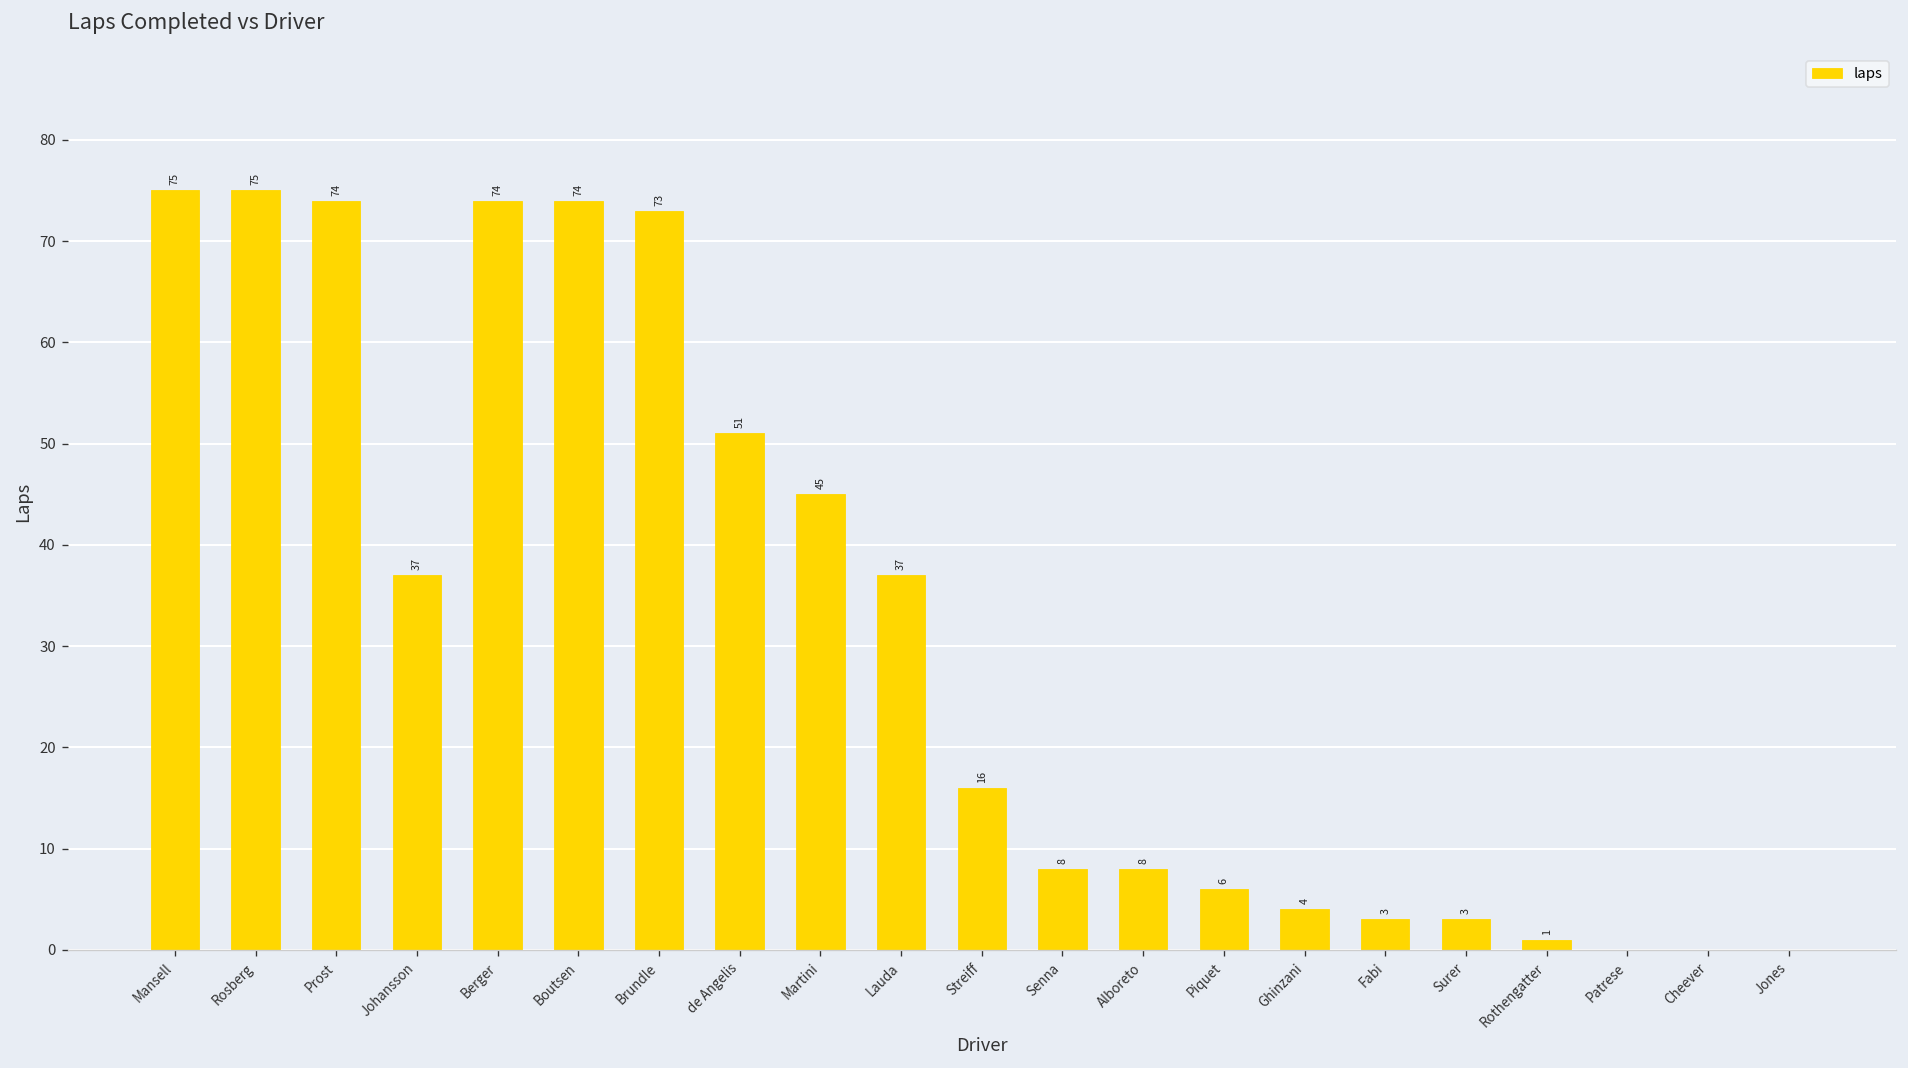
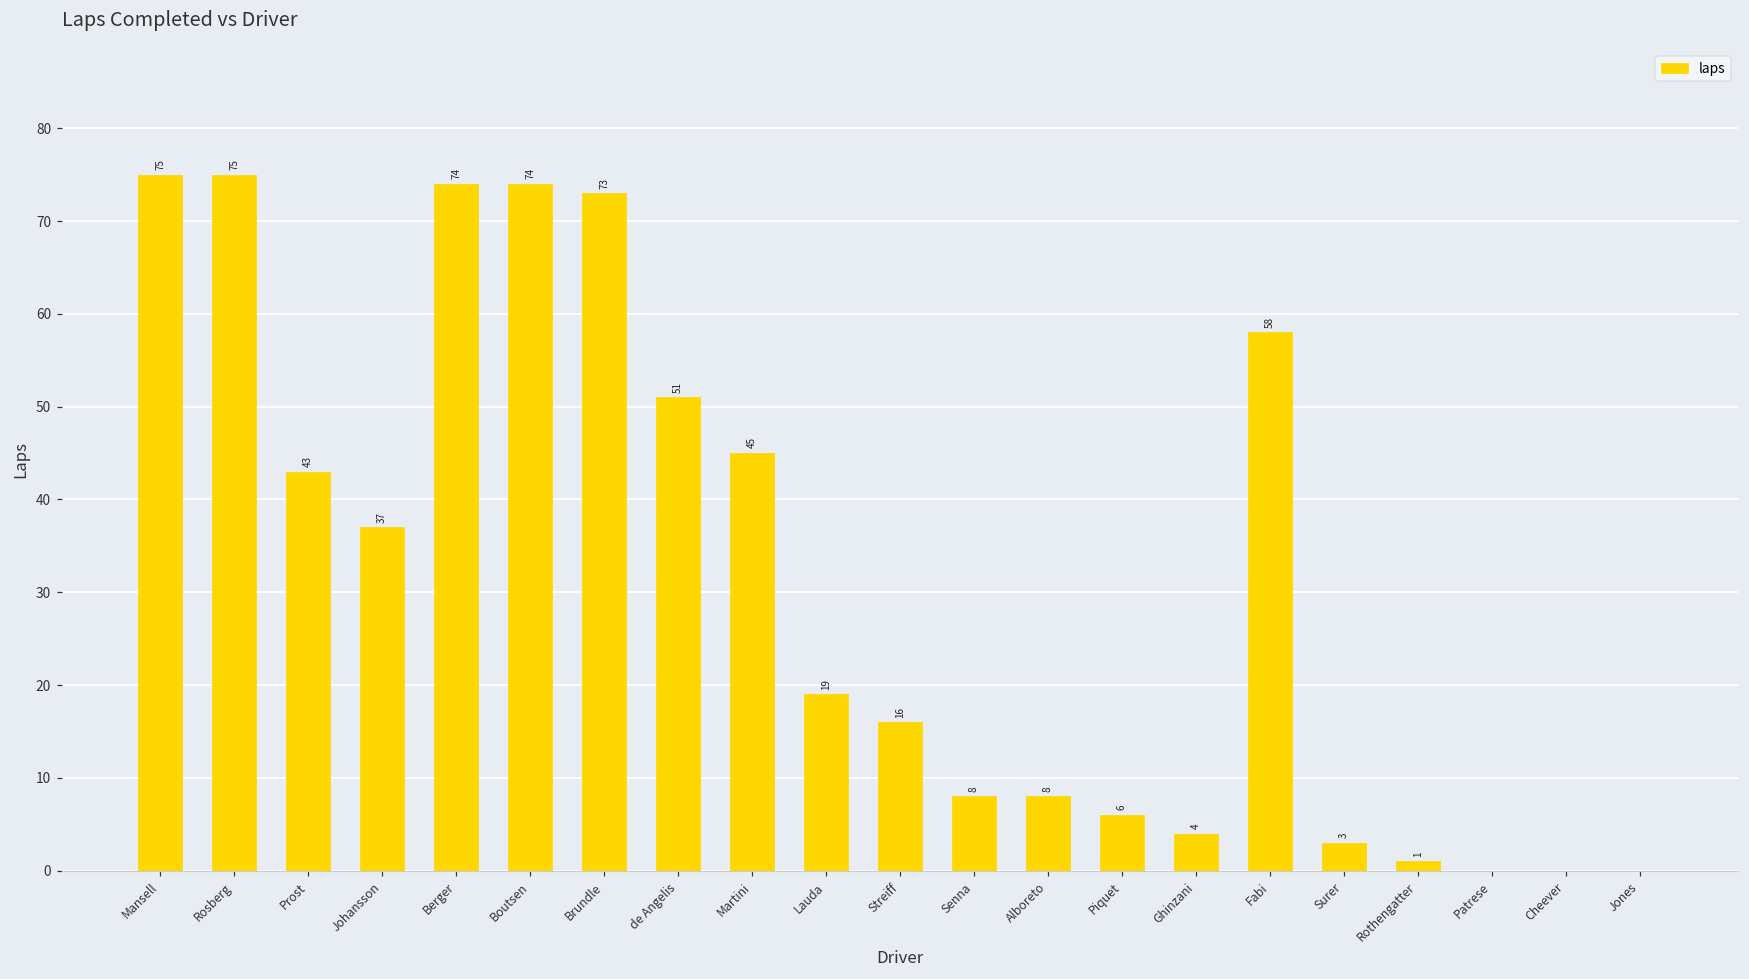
Prost: 74 -> 43
Lauda: 37 -> 19
Fabi: 3 -> 58
